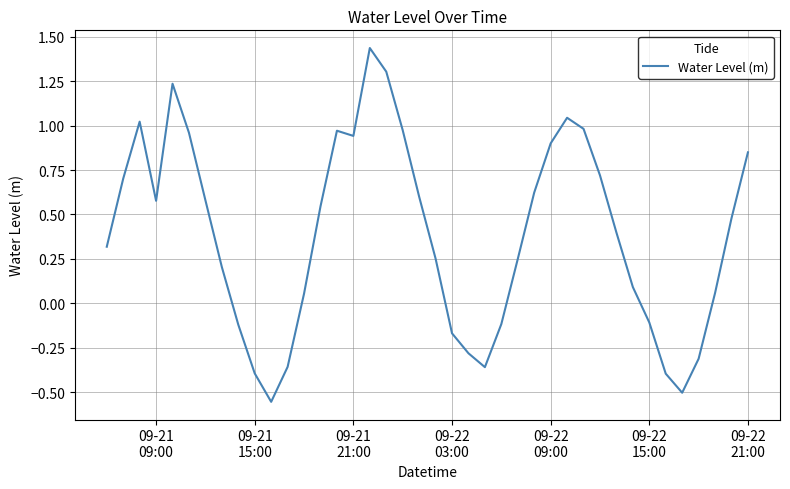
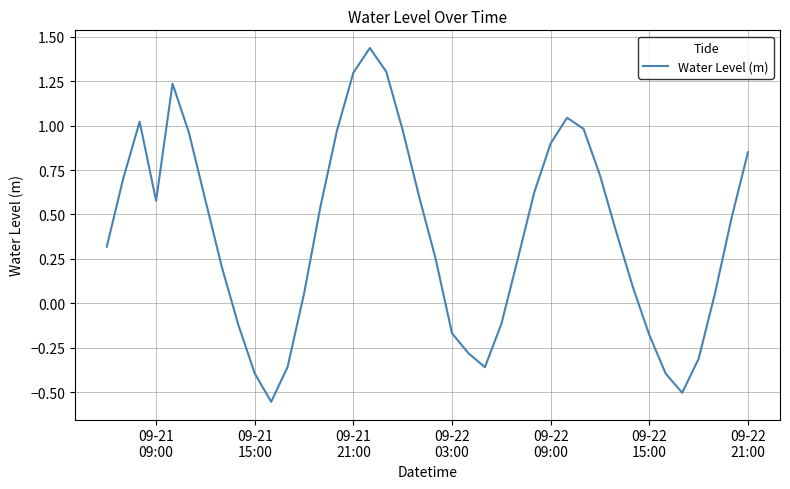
09-21 21:00: 0.94 -> 1.30
09-22 15:00: -0.11 -> -0.18
